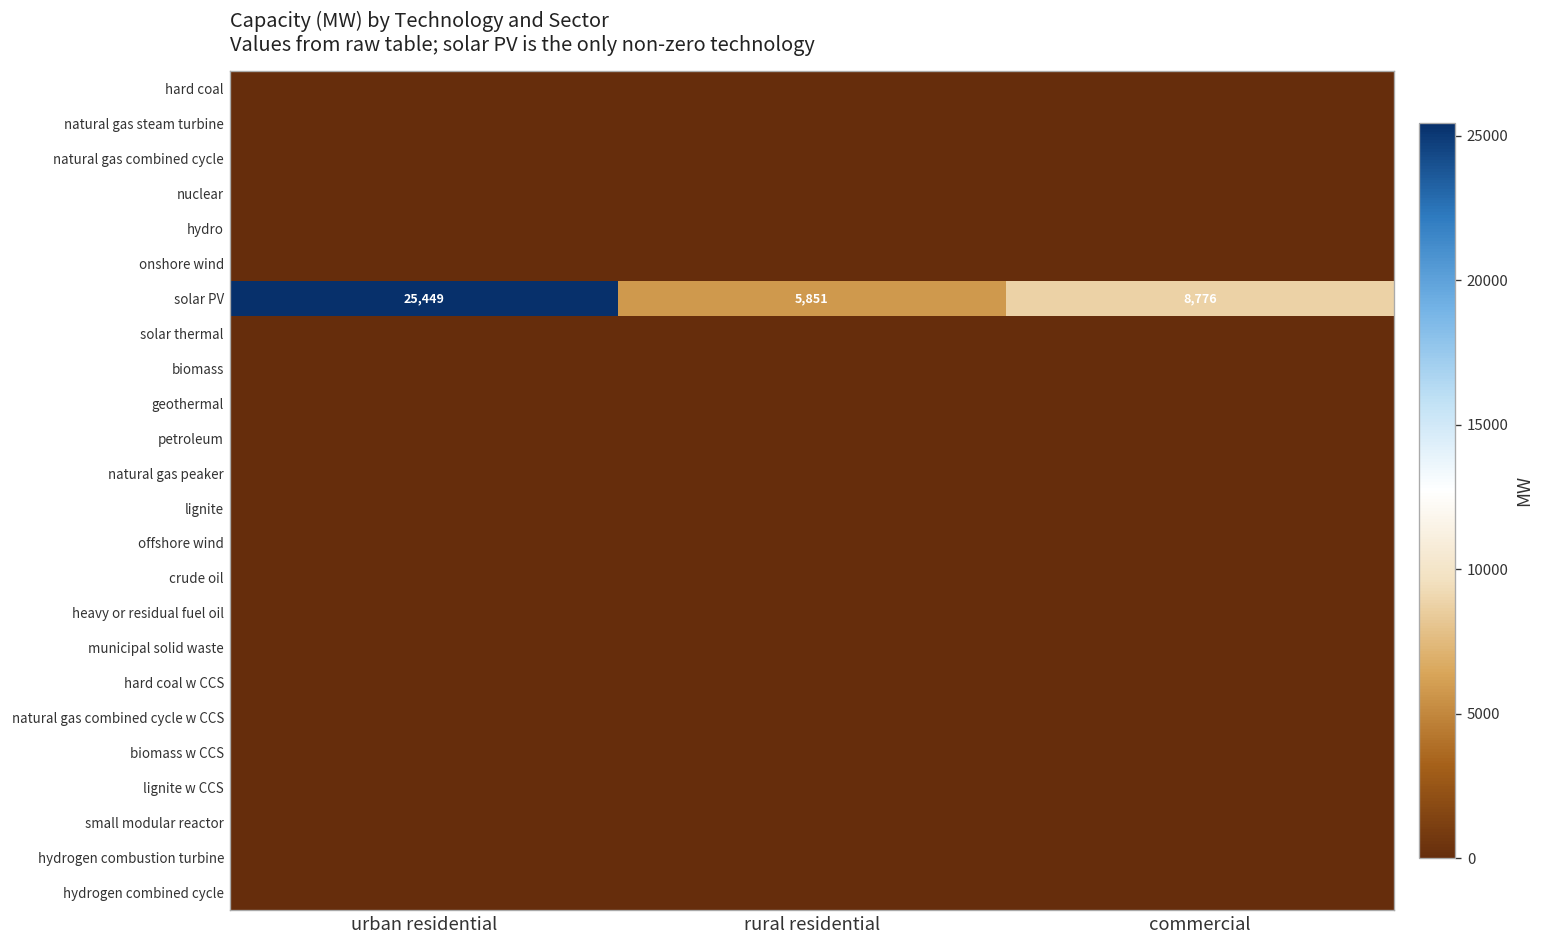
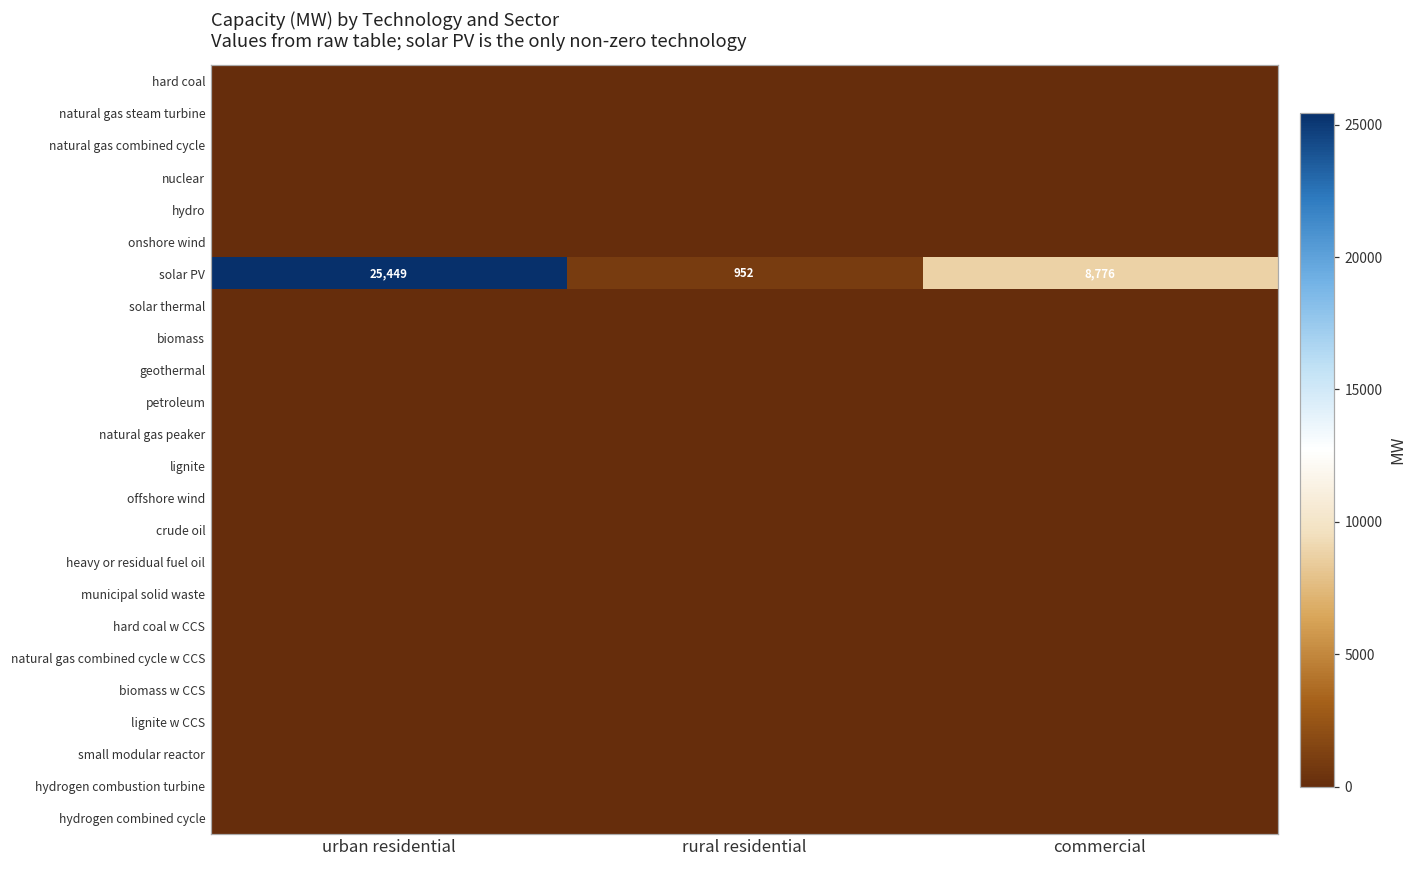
solar PV, rural residential: 5,851 -> 952
